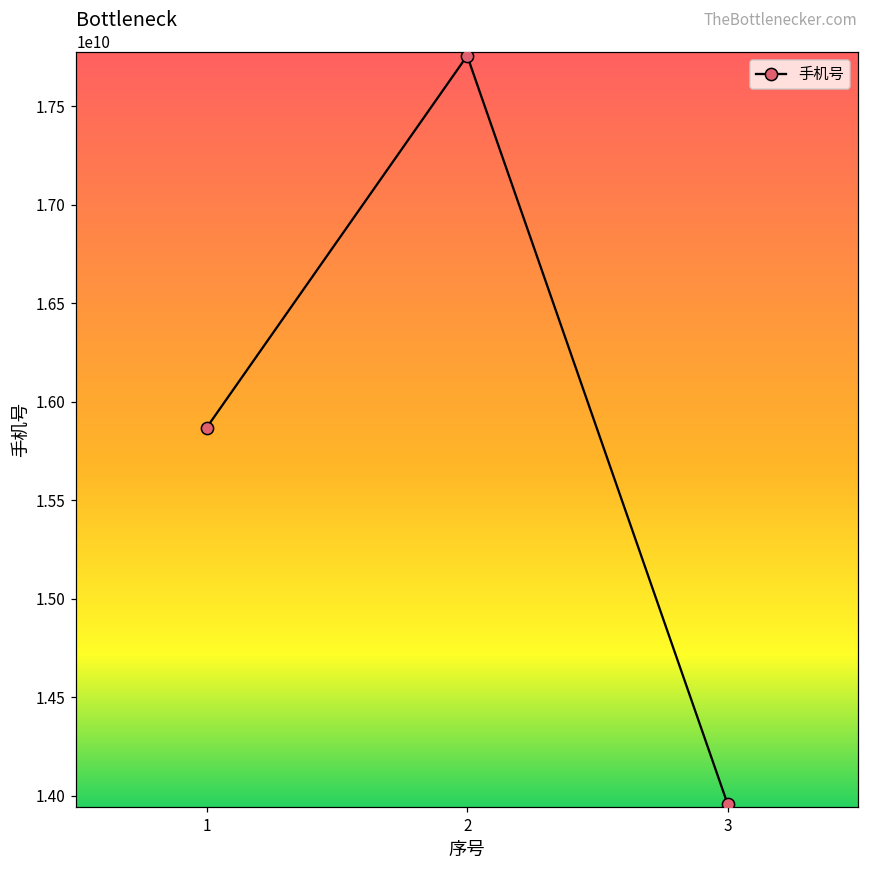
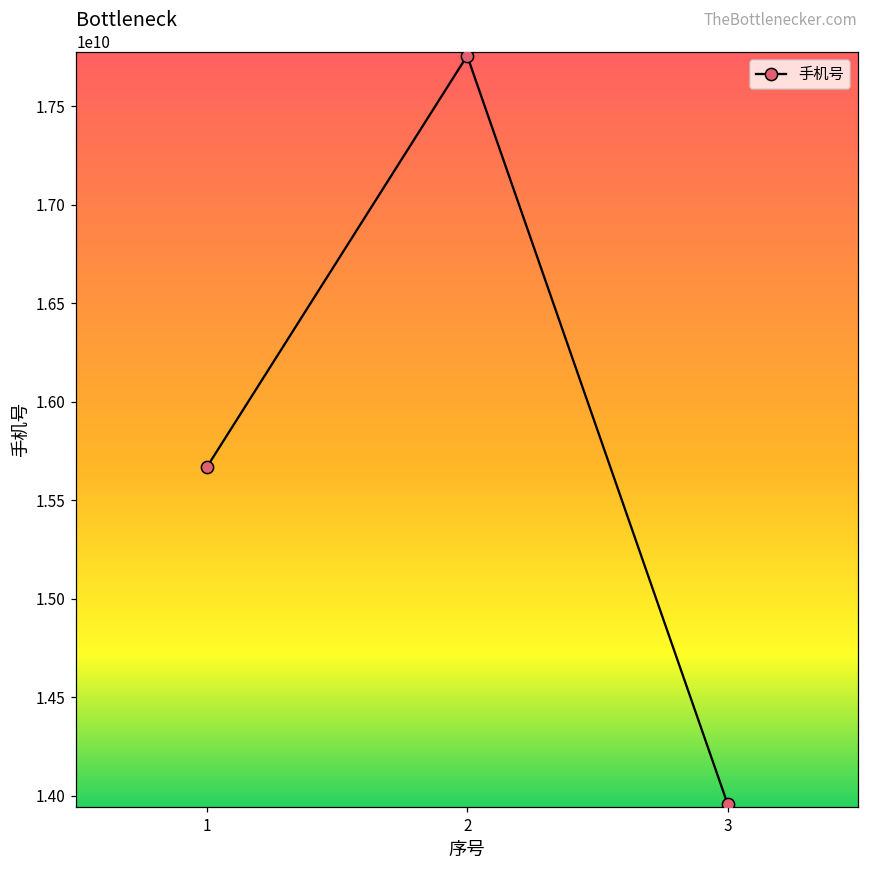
1: 15870000000 -> 15670000000
